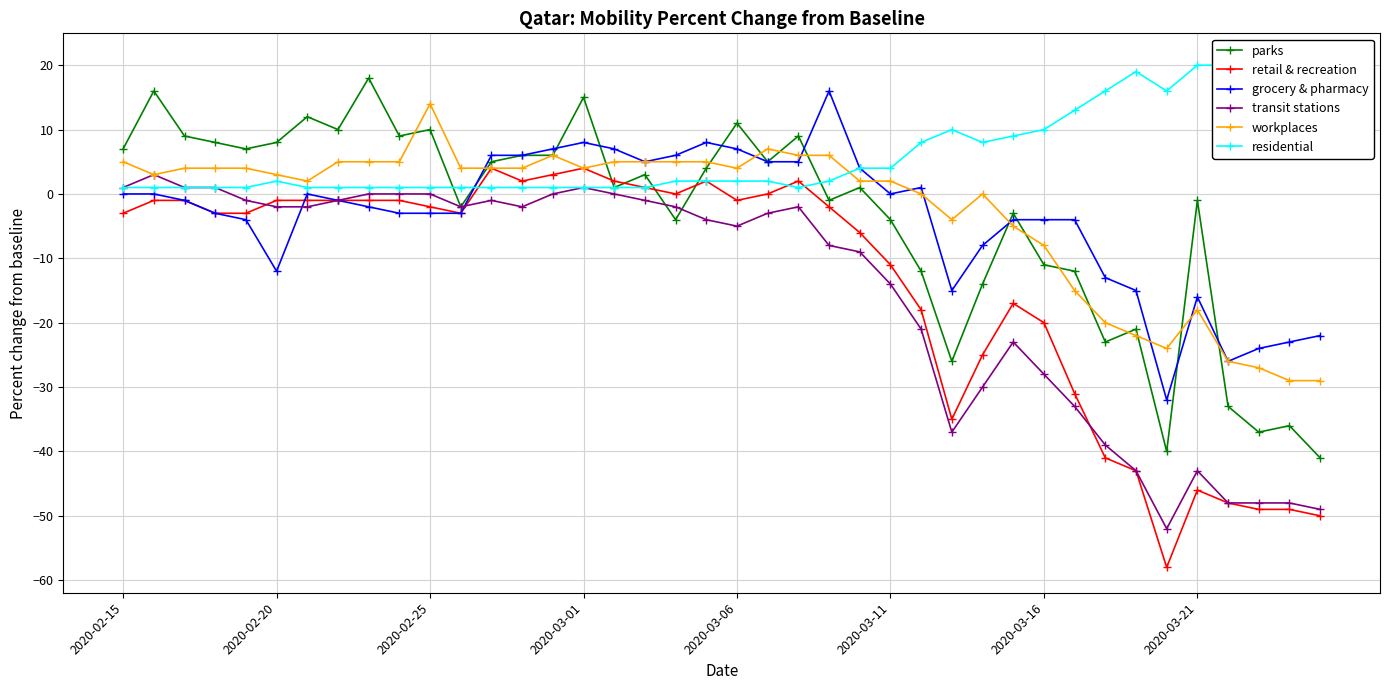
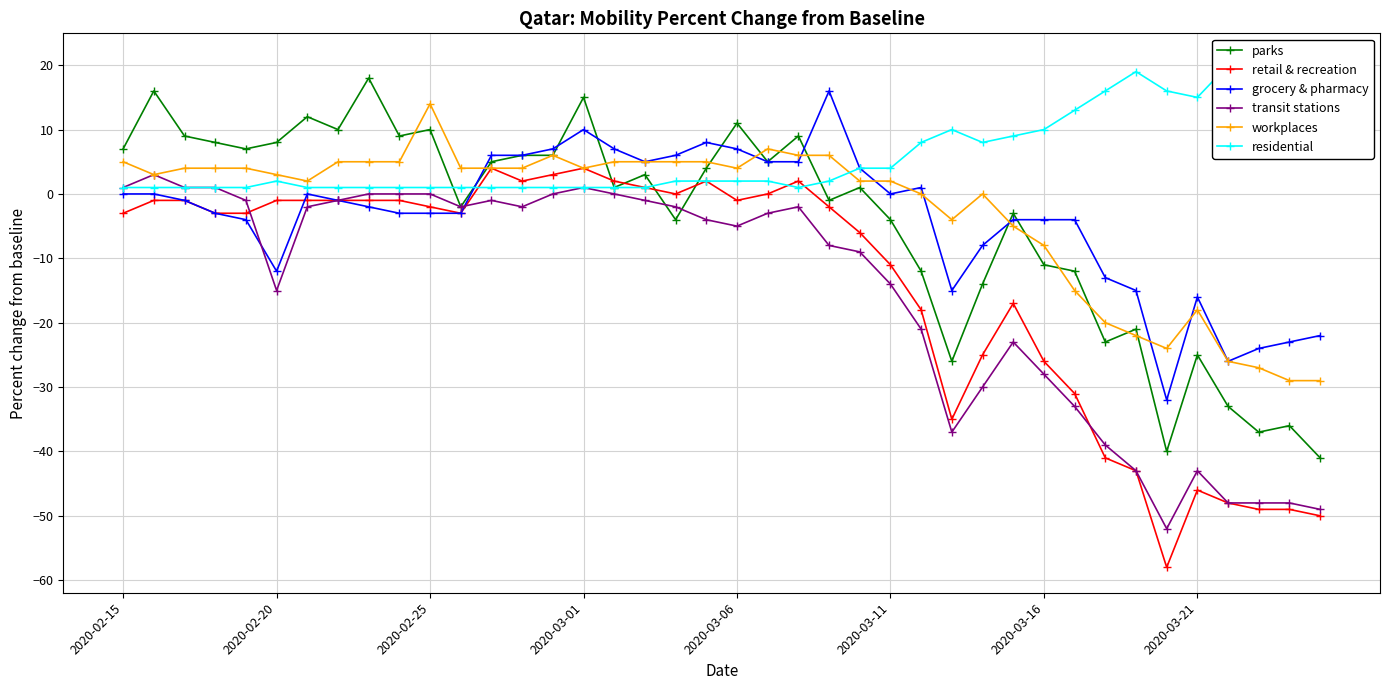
transit stations, 2020-02-20: -2 -> -15
grocery & pharmacy, 2020-03-01: 8 -> 10
retail & recreation, 2020-03-16: -20 -> -26
parks, 2020-03-21: -1 -> -25
residential, 2020-03-21: 20 -> 15
